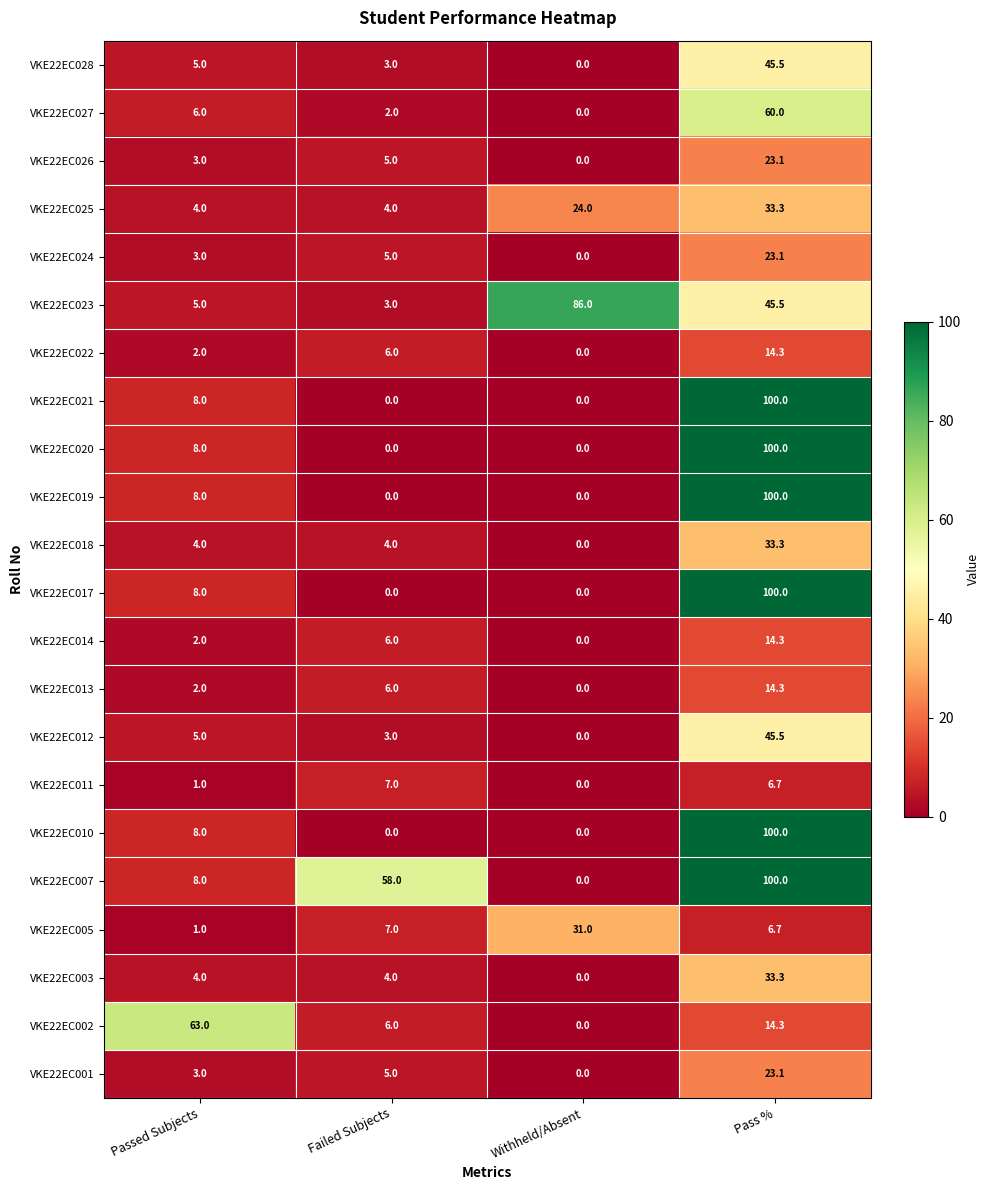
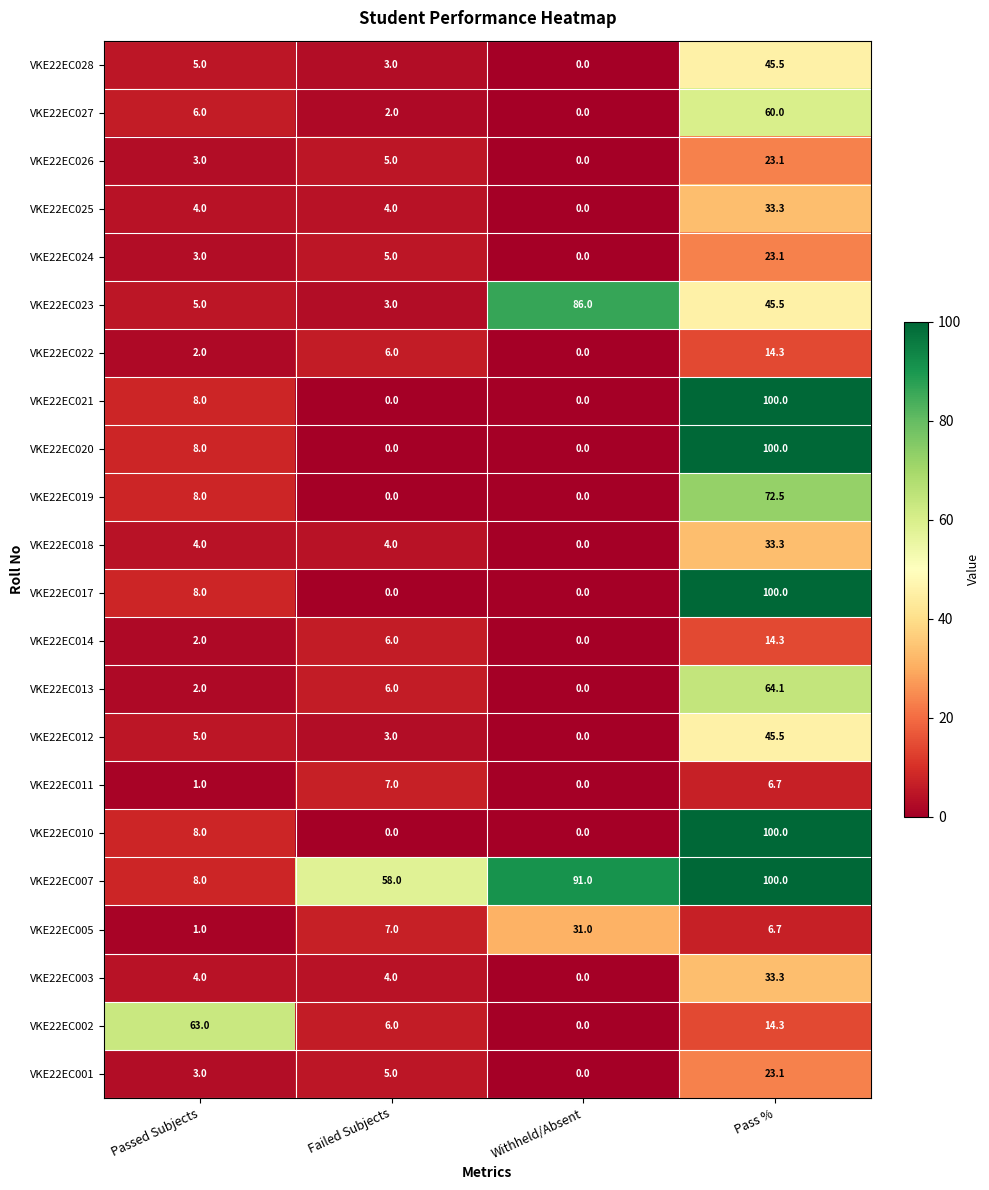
VKE22EC025, Withheld/Absent: 24.0 -> 0.0
VKE22EC019, Pass %: 100.0 -> 72.5
VKE22EC013, Pass %: 14.3 -> 64.1
VKE22EC007, Withheld/Absent: 0.0 -> 91.0
